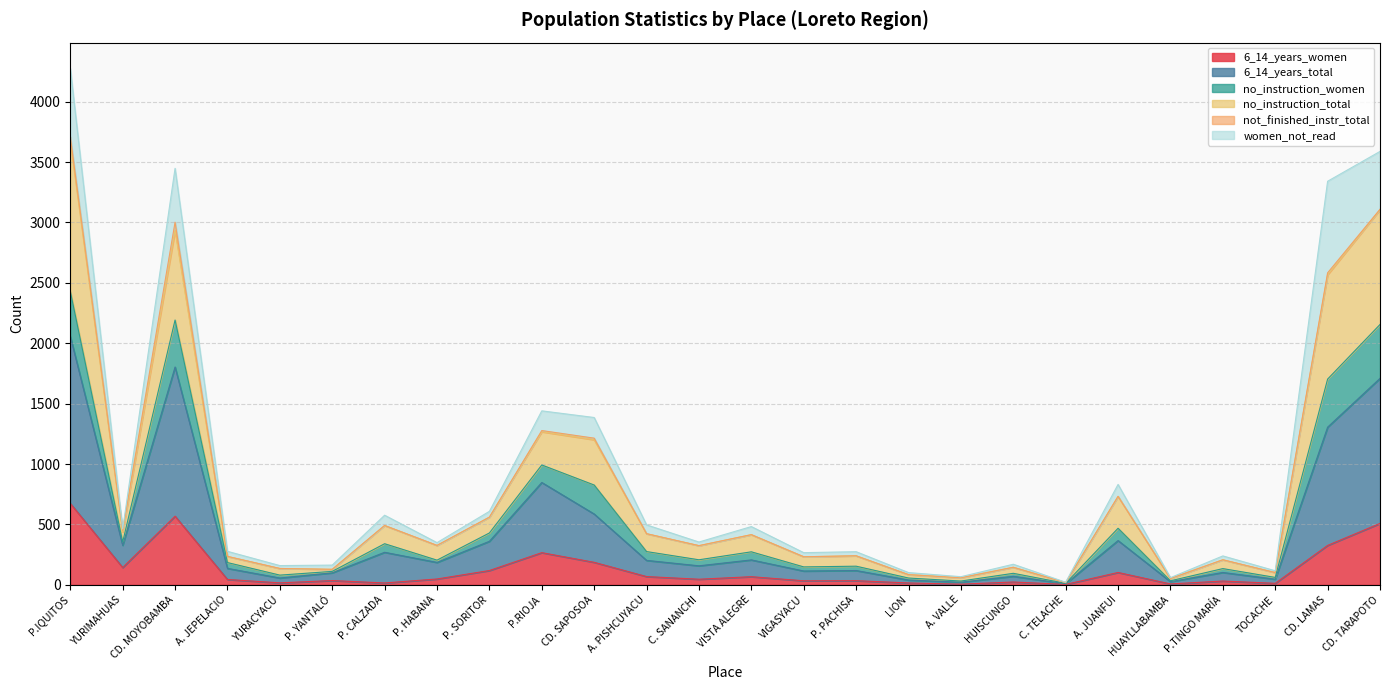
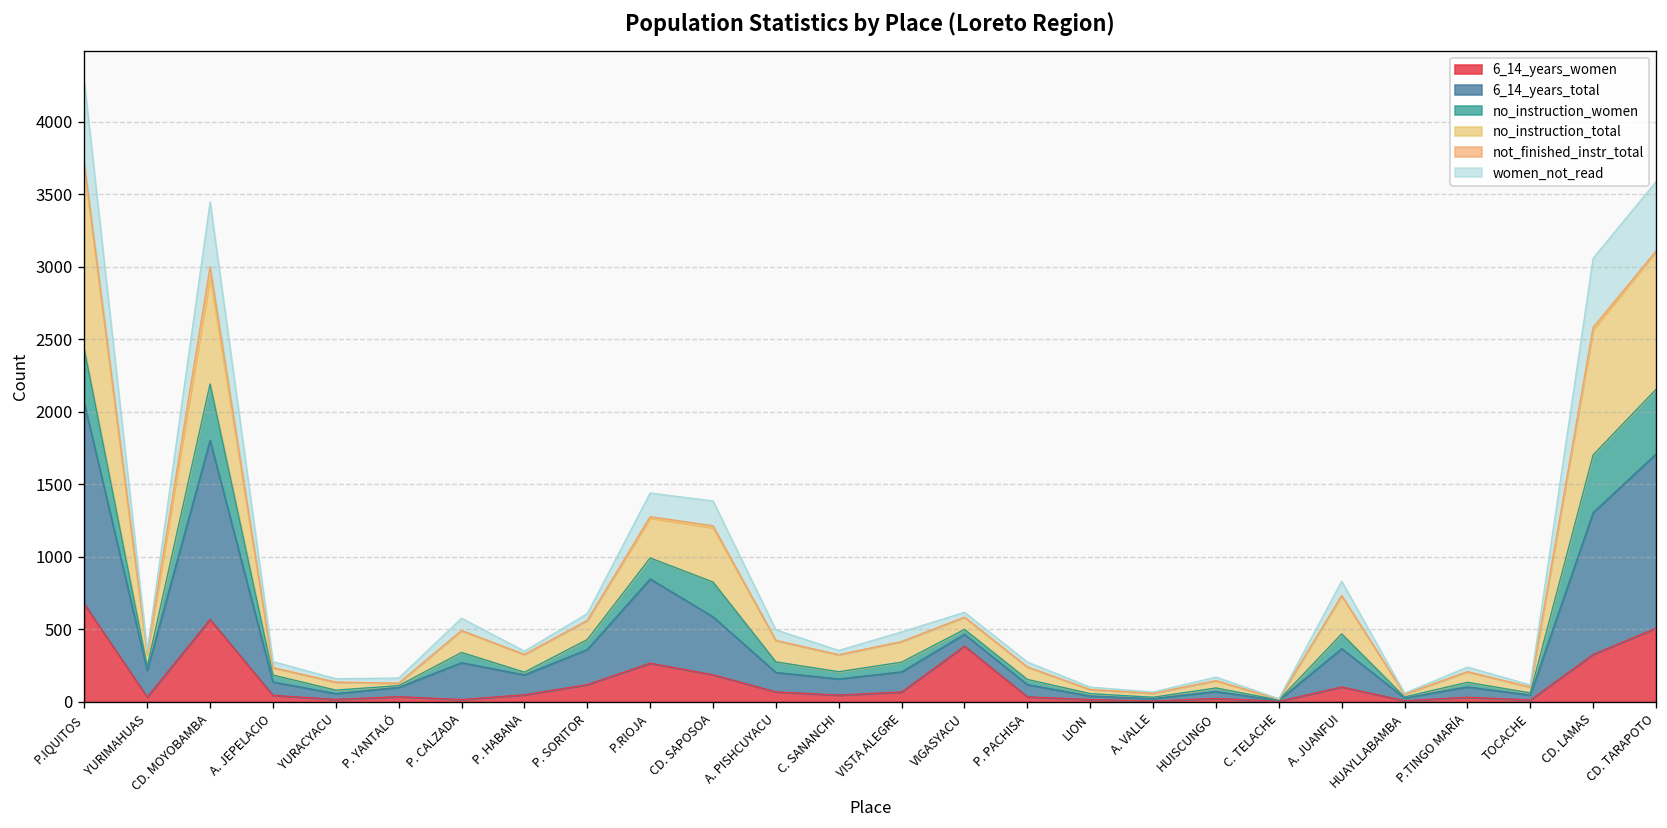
6_14_years_women, YURIMAHUAS: 140 -> 30
6_14_years_women, VIGASYACU: 30 -> 380
women_not_read, CD. LAMAS: 760 -> 480
